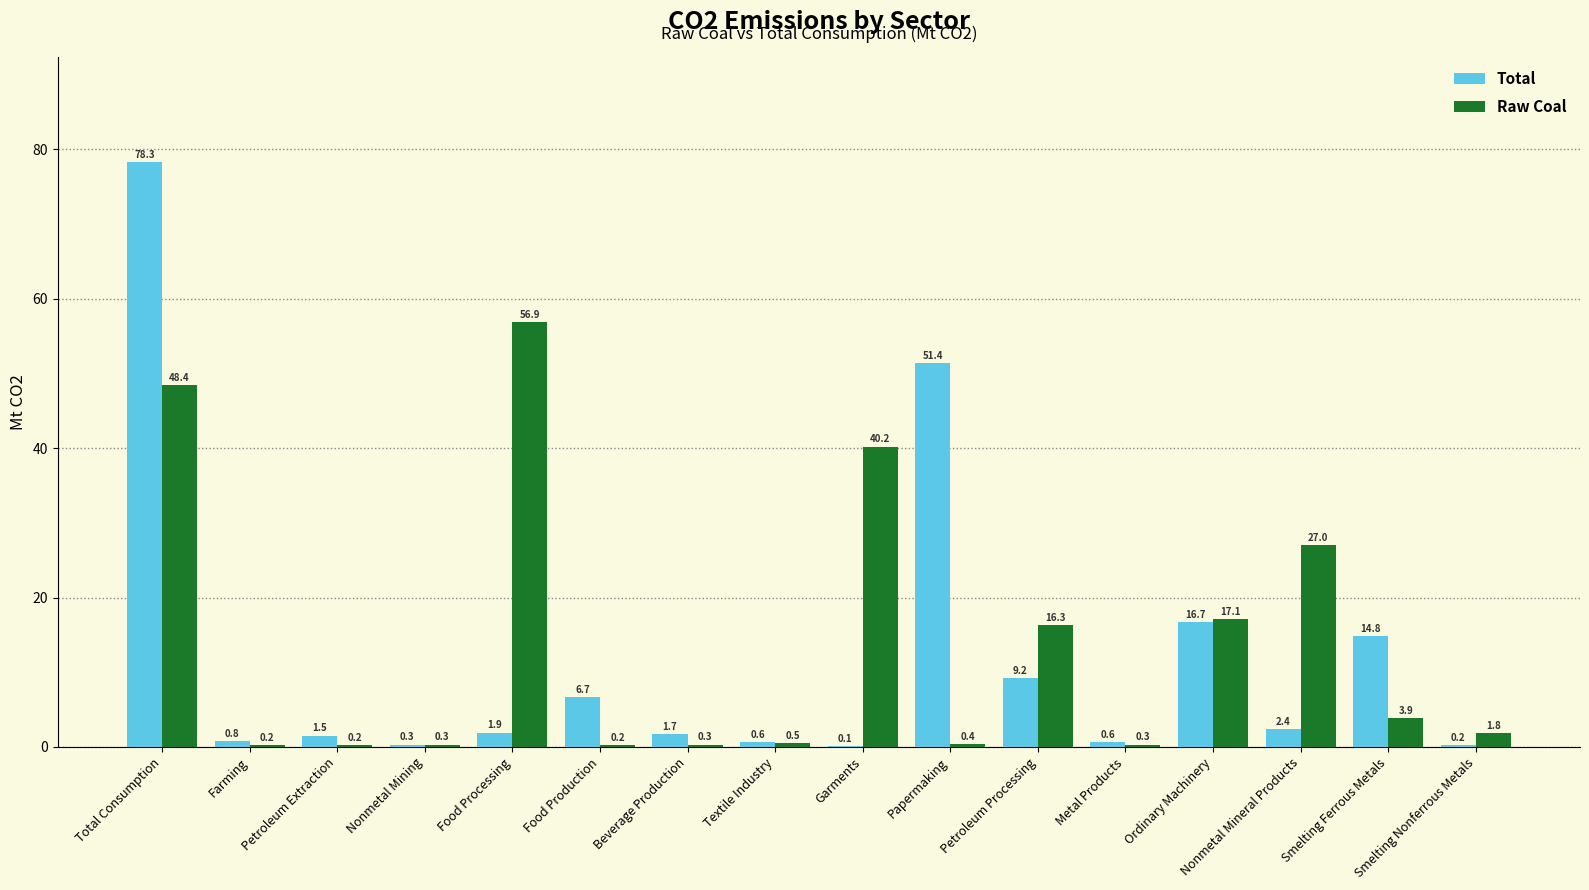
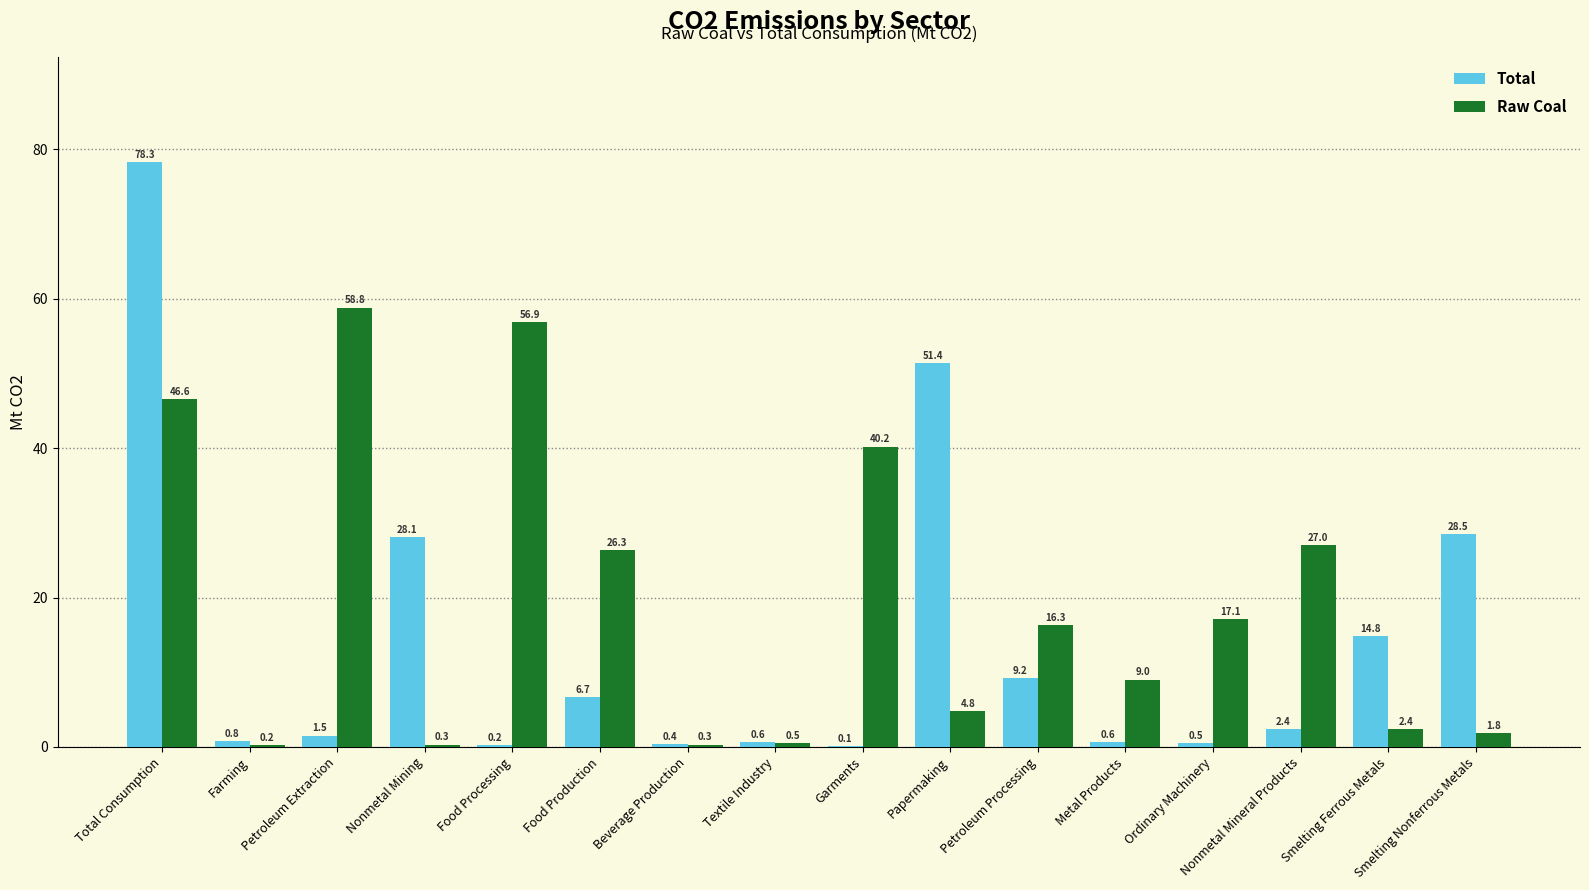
Raw Coal, Total Consumption: 48.4 -> 46.6
Raw Coal, Petroleum Extraction: 0.2 -> 58.8
Total, Nonmetal Mining: 0.3 -> 28.1
Total, Food Processing: 1.9 -> 0.2
Raw Coal, Food Production: 0.2 -> 26.3
Total, Beverage Production: 1.7 -> 0.4
Raw Coal, Papermaking: 0.4 -> 4.8
Raw Coal, Metal Products: 0.3 -> 9.0
Total, Ordinary Machinery: 16.7 -> 0.5
Raw Coal, Smelting Ferrous Metals: 3.9 -> 2.4
Total, Smelting Nonferrous Metals: 0.2 -> 28.5
